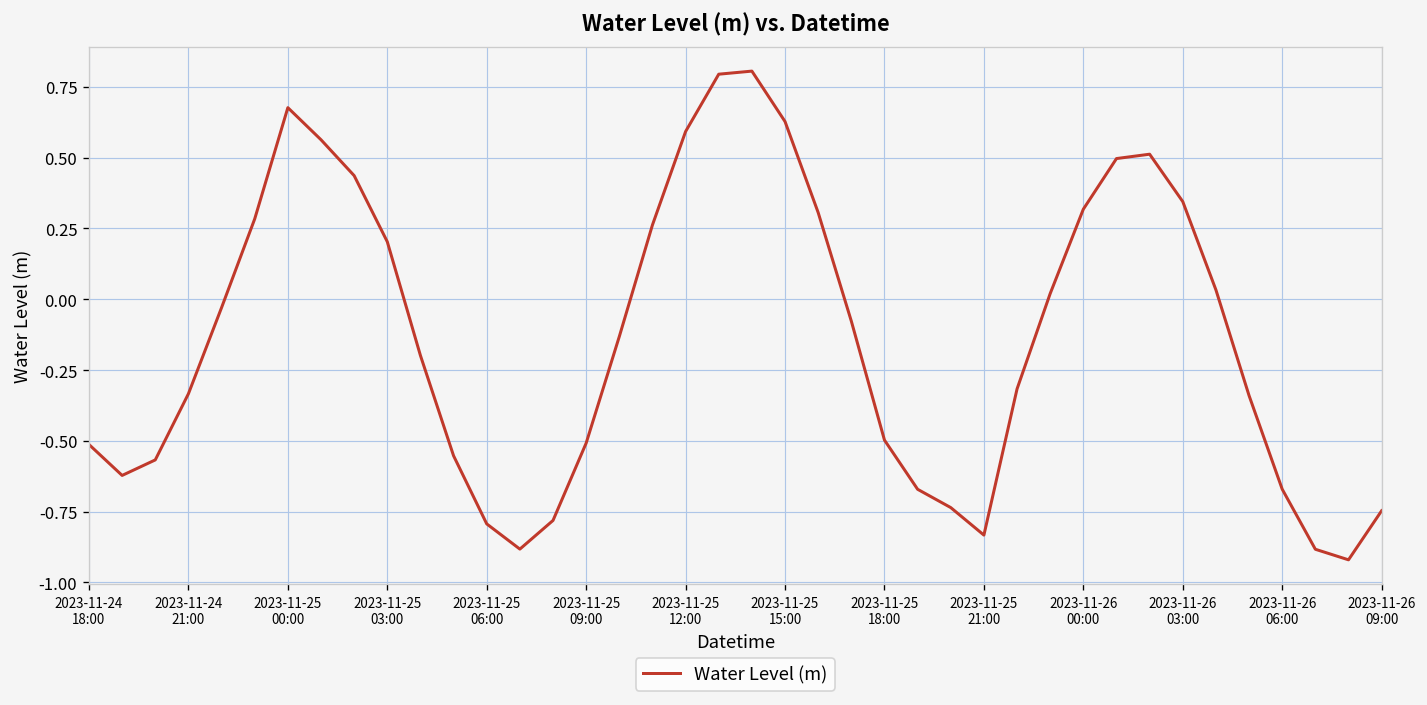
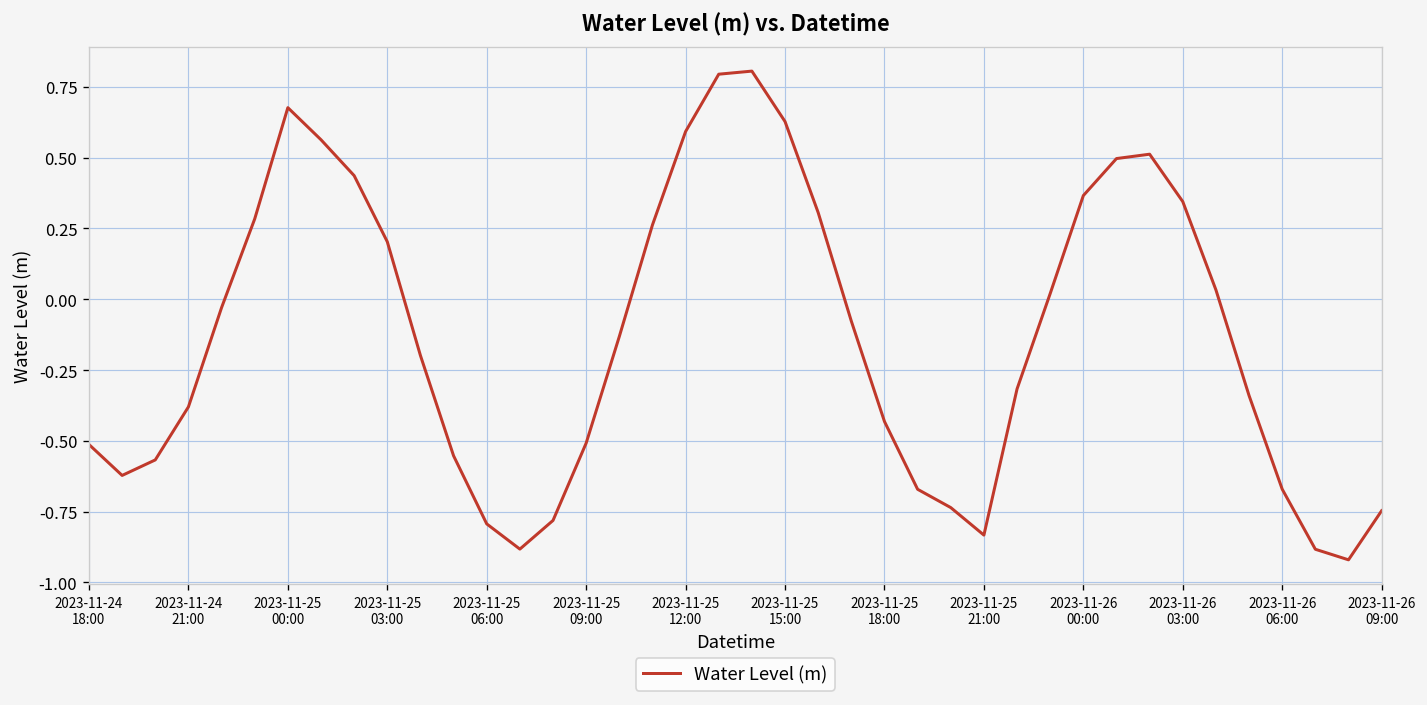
2023-11-24 21:00: -0.33 -> -0.38
2023-11-25 18:00: -0.50 -> -0.43
2023-11-26 00:00: 0.32 -> 0.37
